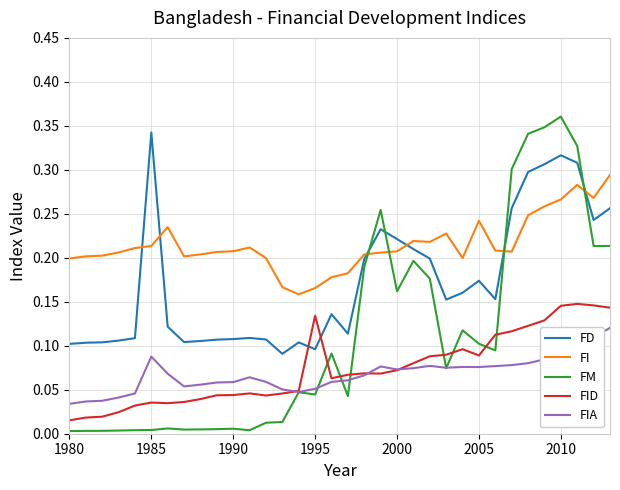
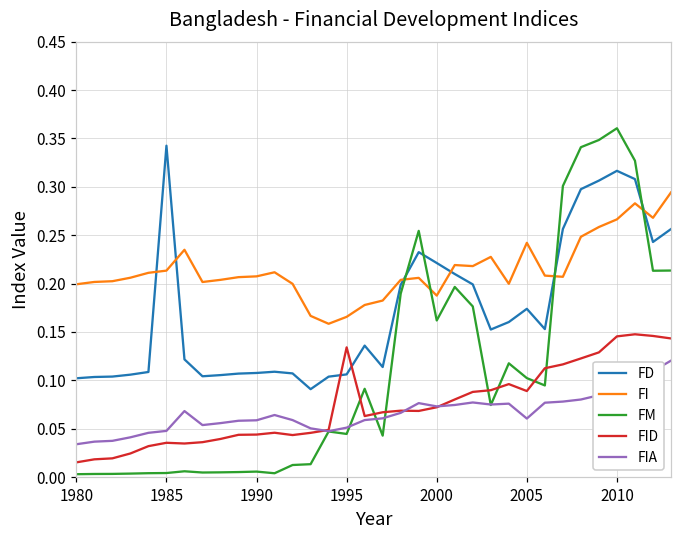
FIA, 1985: 0.09 -> 0.05
FD, 1995: 0.10 -> 0.11
FI, 2000: 0.21 -> 0.19
FIA, 2005: 0.08 -> 0.06
